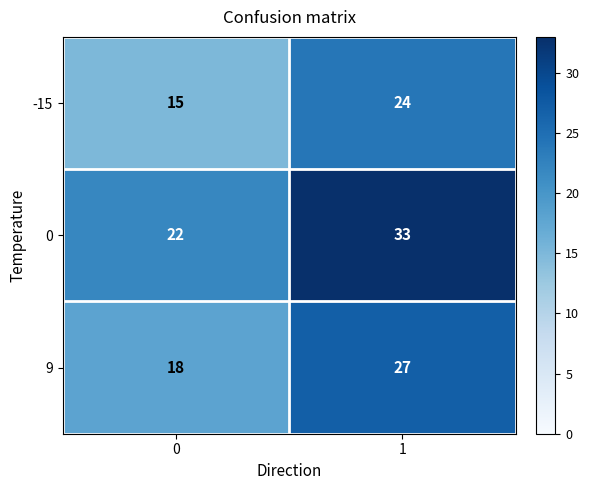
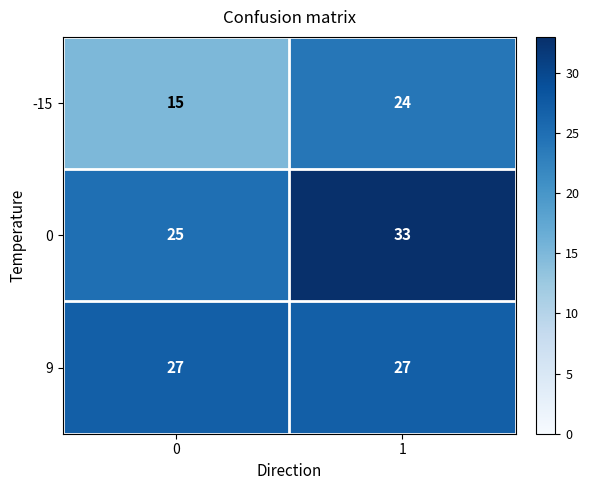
0, 0: 22 -> 25
9, 0: 18 -> 27
